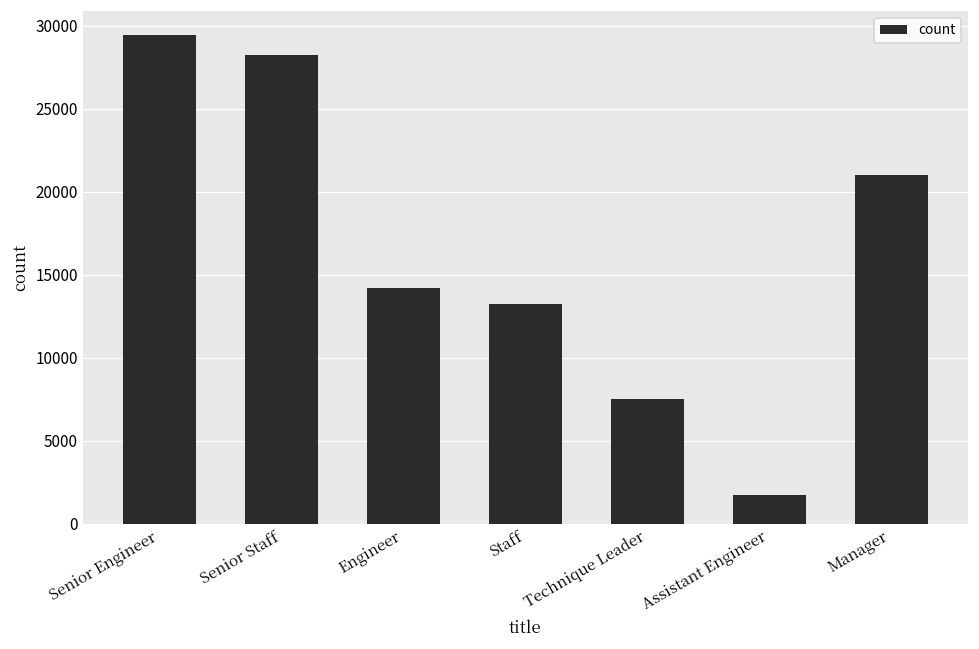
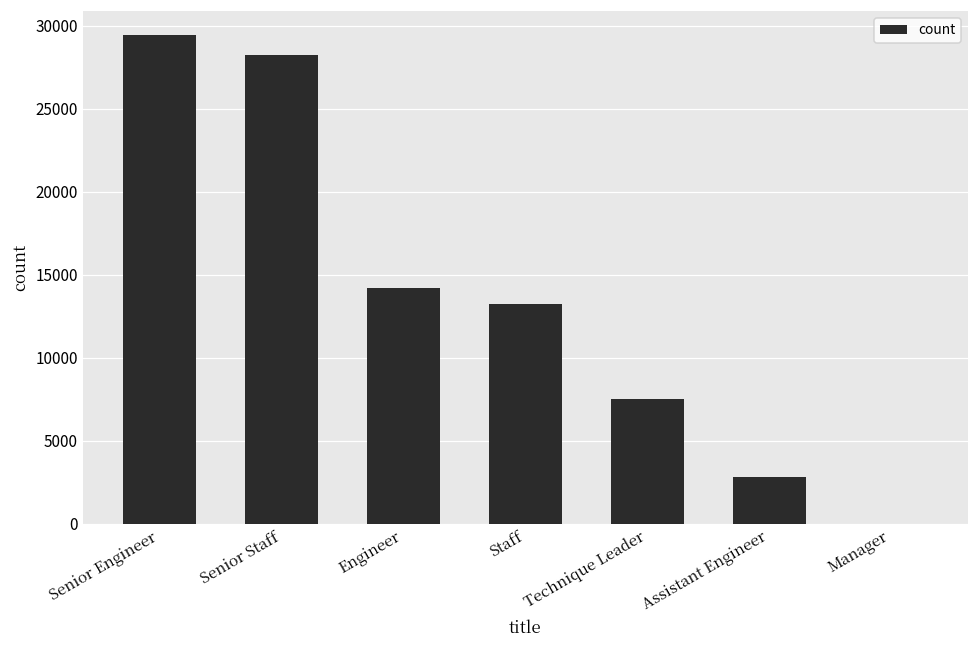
Assistant Engineer: 1800 -> 2800
Manager: 21000 -> 0
